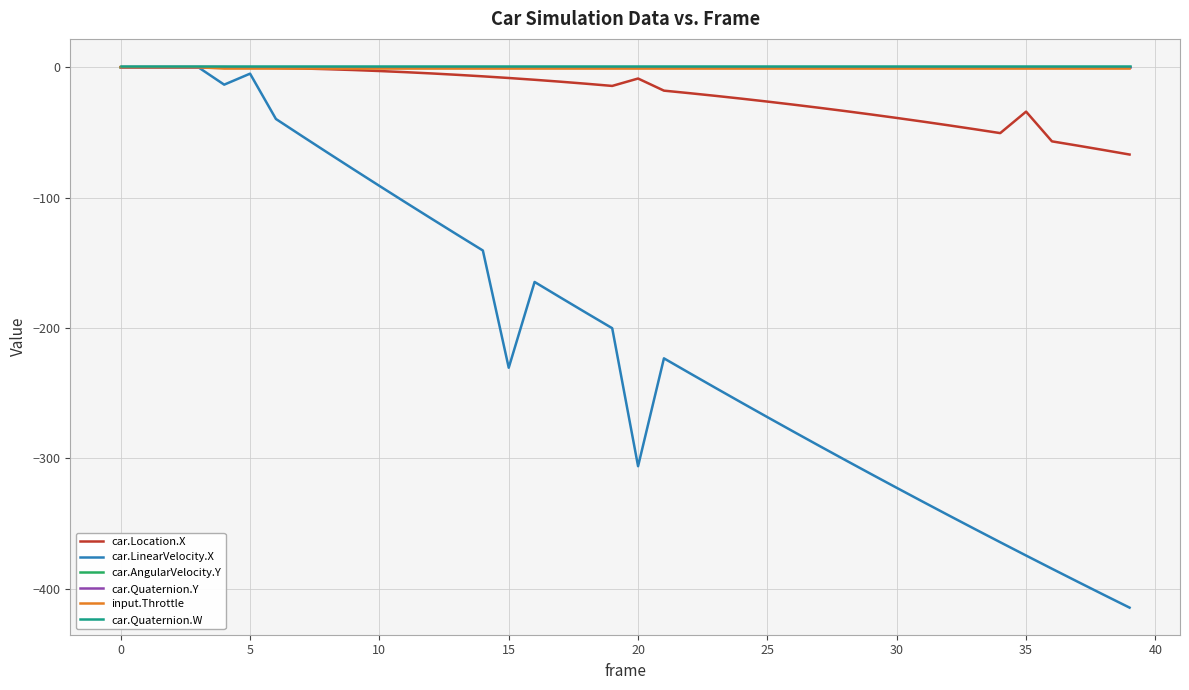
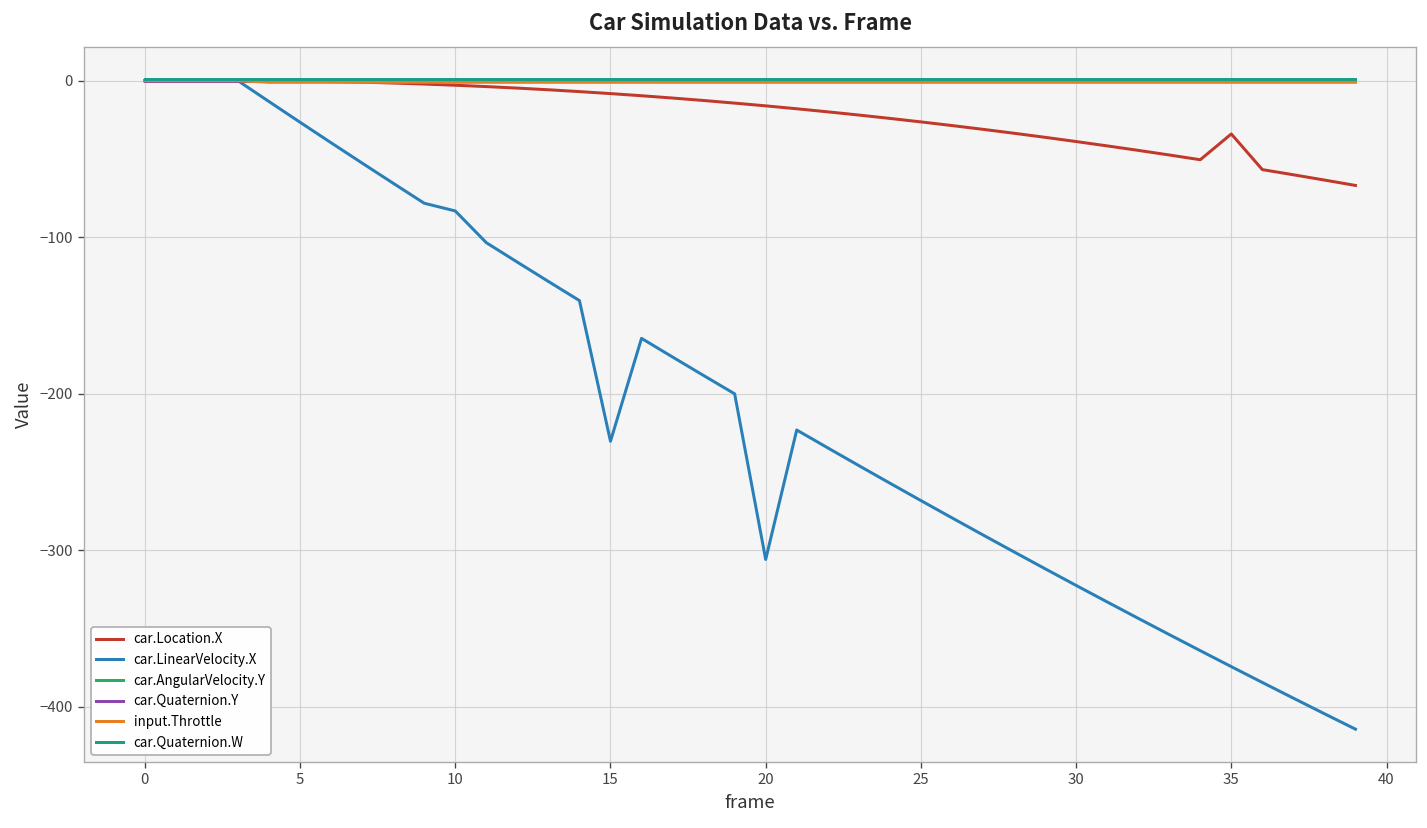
car.LinearVelocity.X, 5: -5 -> -27
car.LinearVelocity.X, 10: -91 -> -83
car.Location.X, 20: -9 -> -16
